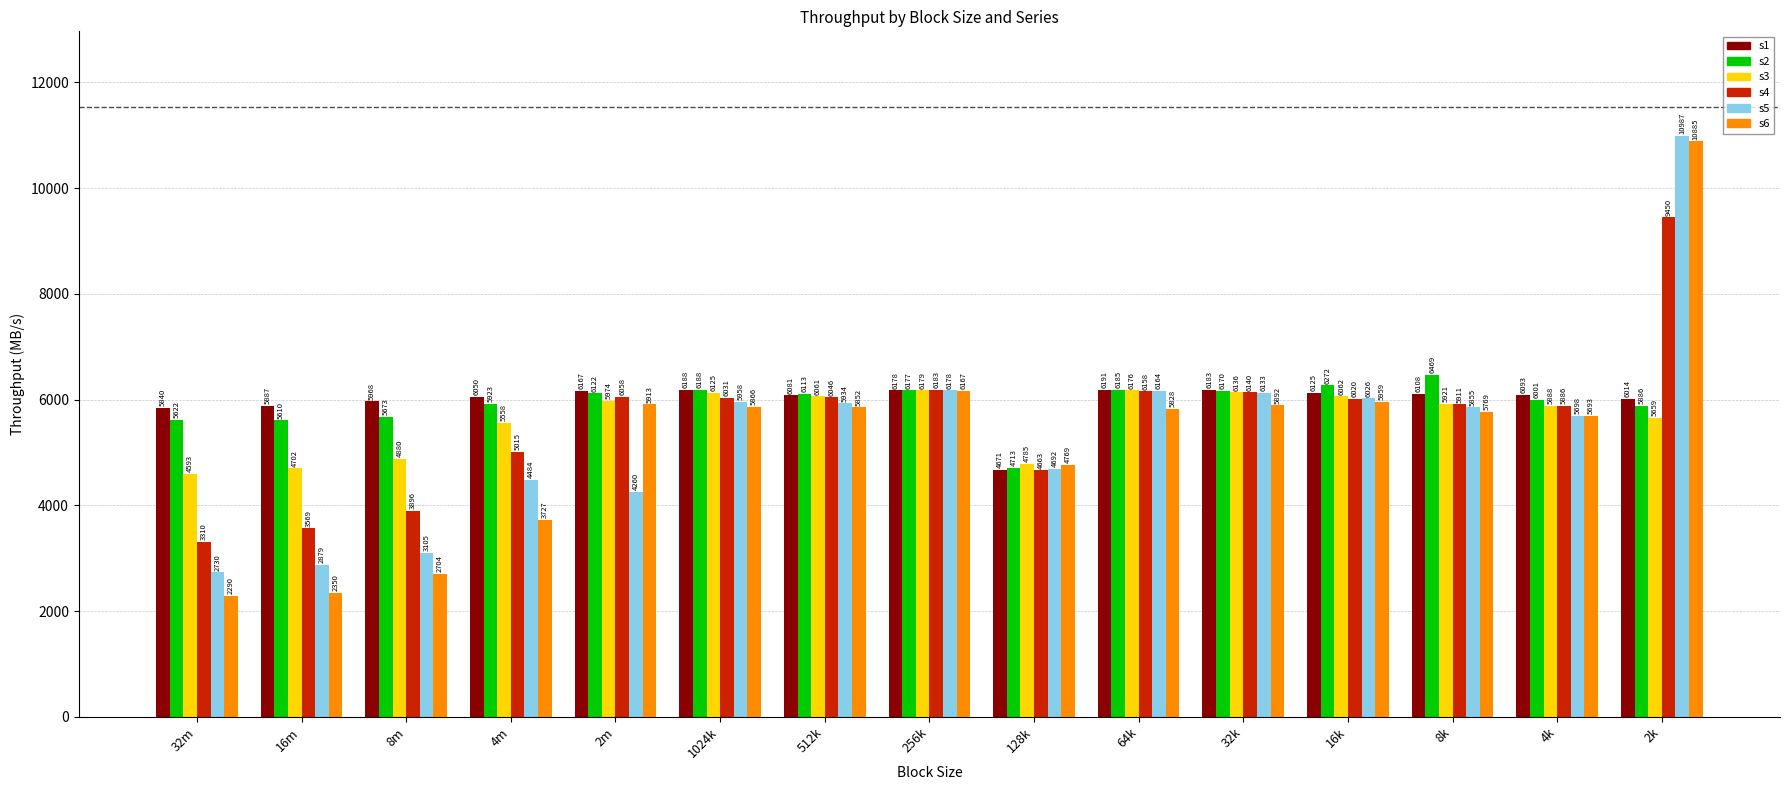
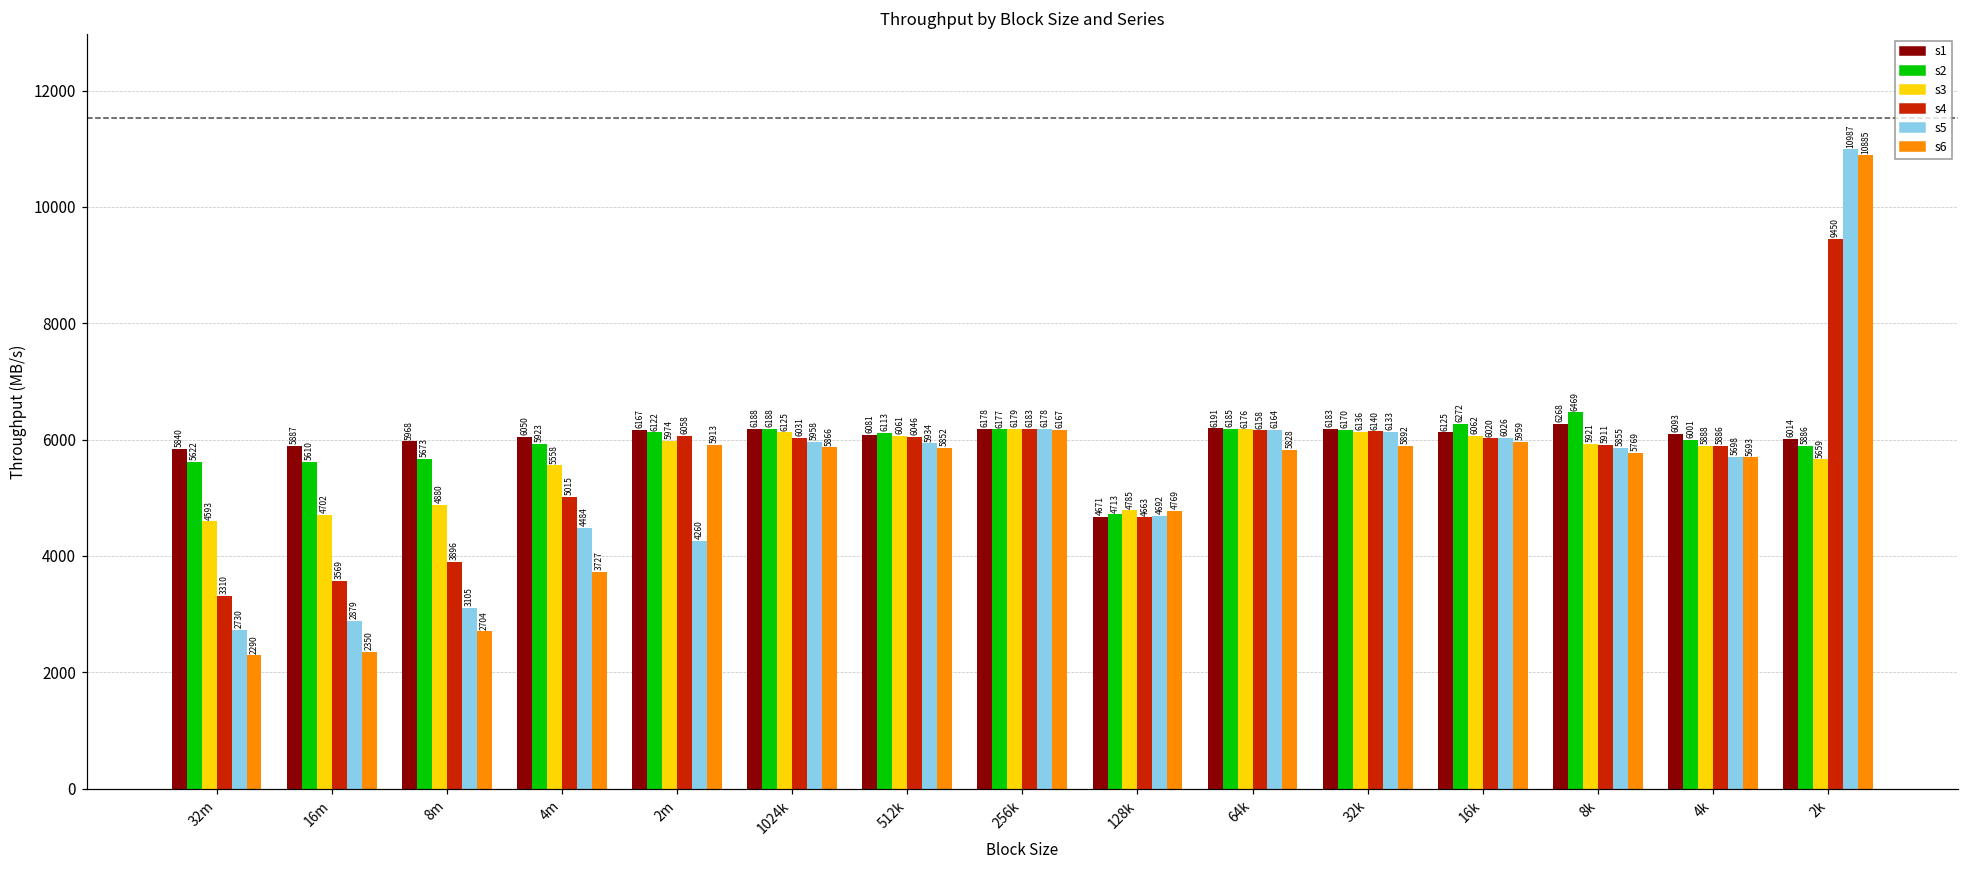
s1, 8k: 6108 -> 6268
